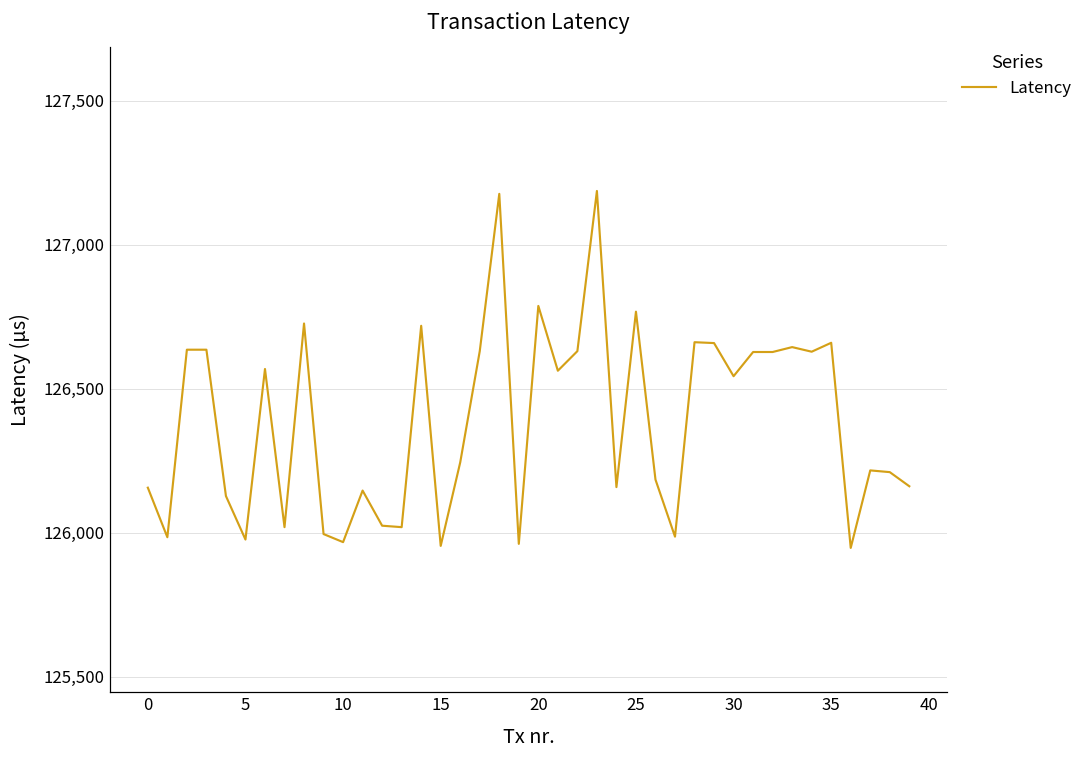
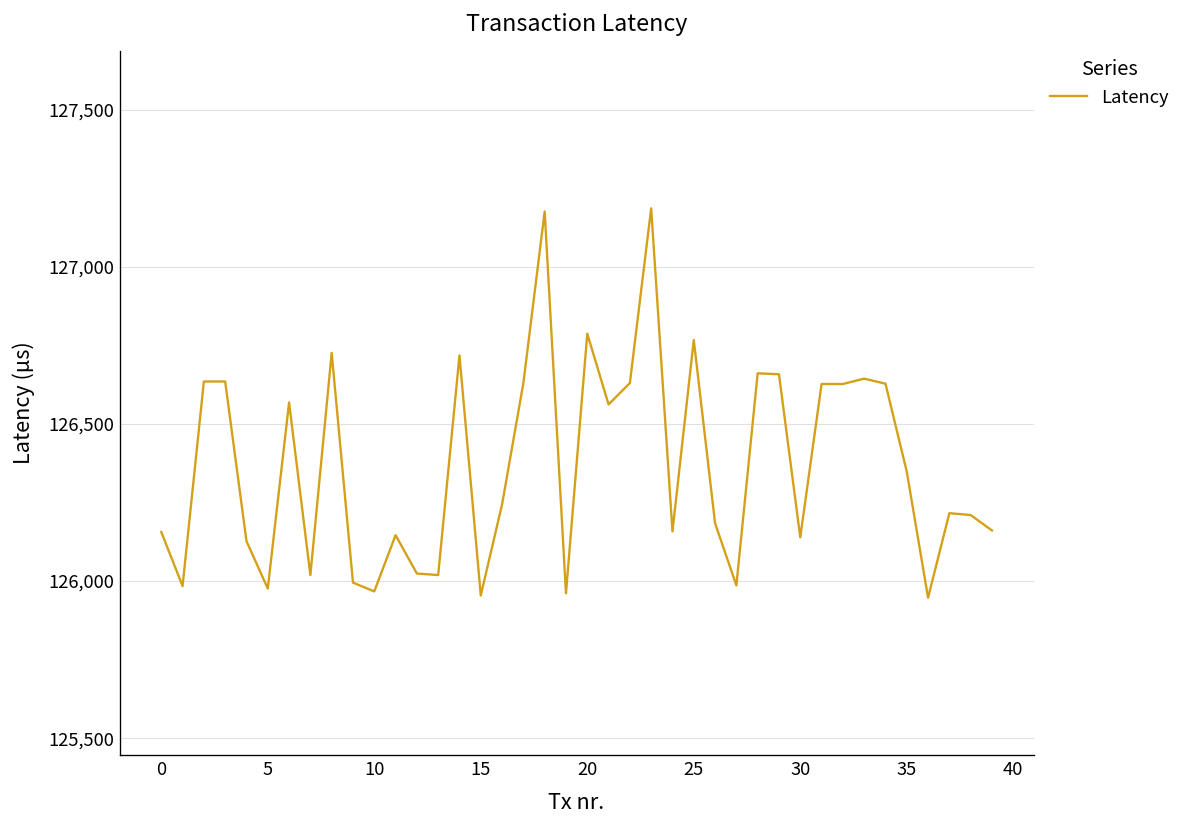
30: 126,540 -> 126,140
35: 126,660 -> 126,350
